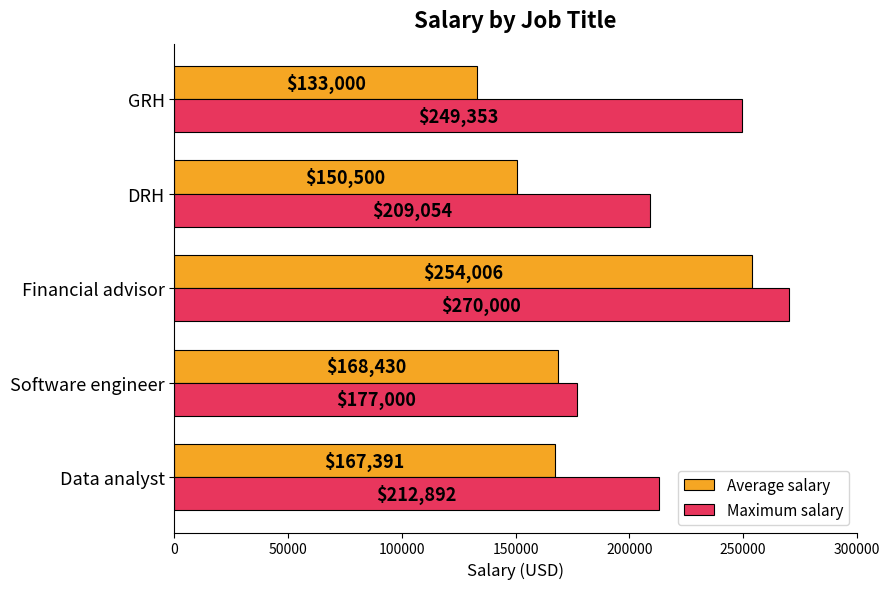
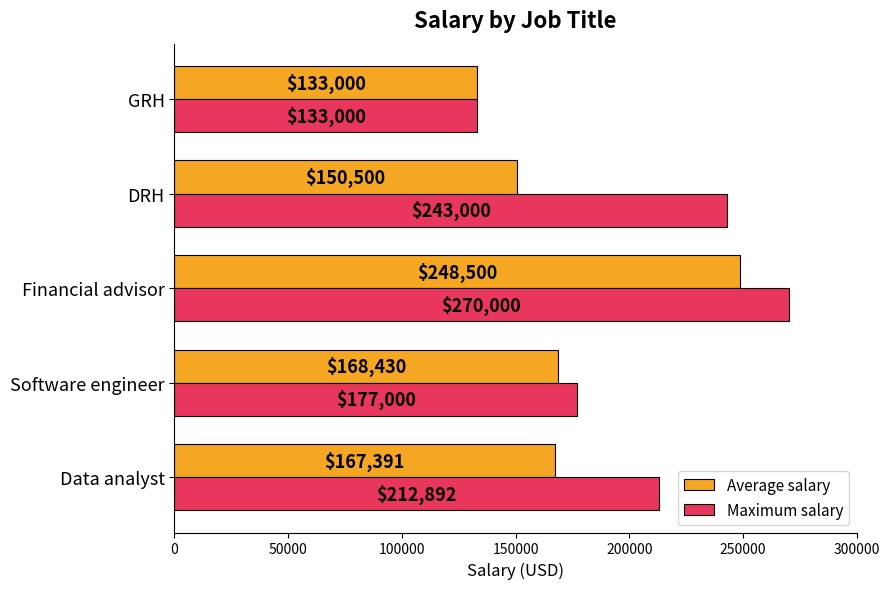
Maximum salary, GRH: $249,353 -> $133,000
Maximum salary, DRH: $209,054 -> $243,000
Average salary, Financial advisor: $254,006 -> $248,500
